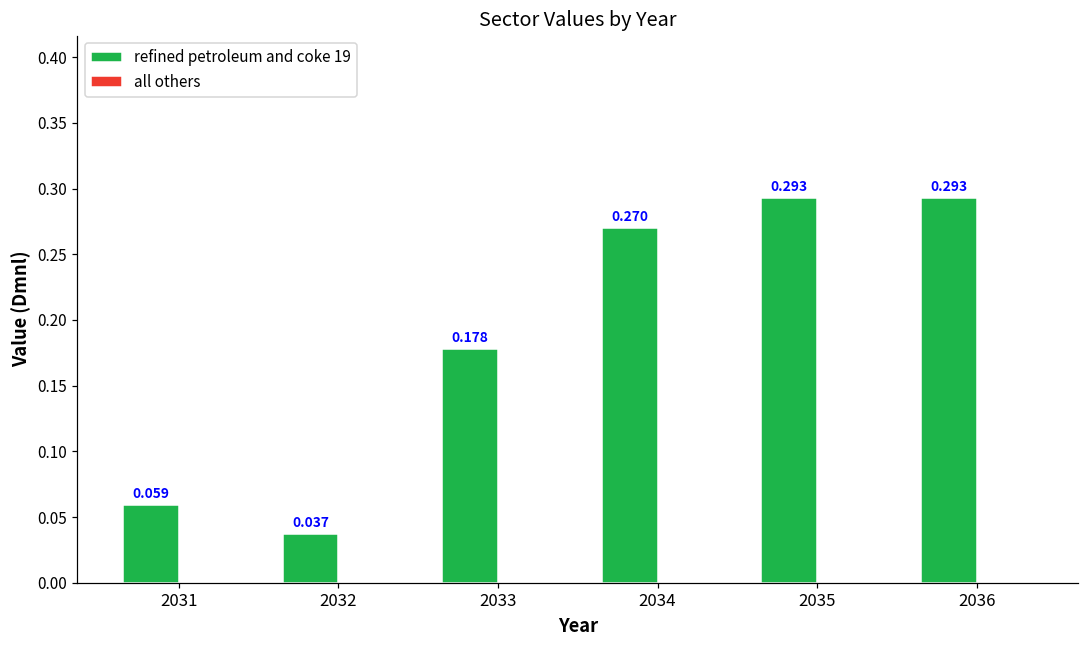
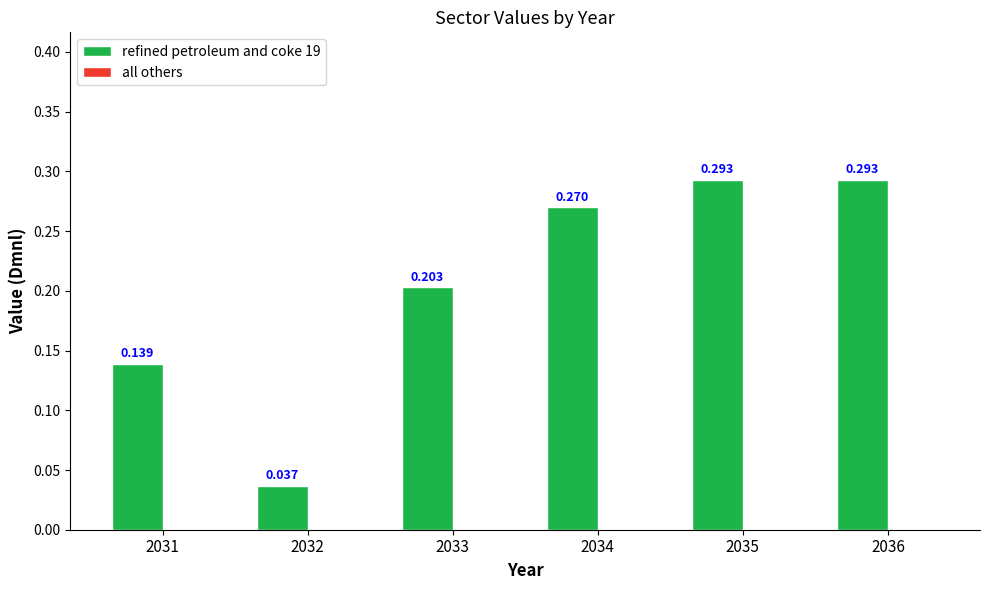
refined petroleum and coke 19, 2031: 0.059 -> 0.139
refined petroleum and coke 19, 2033: 0.178 -> 0.203
